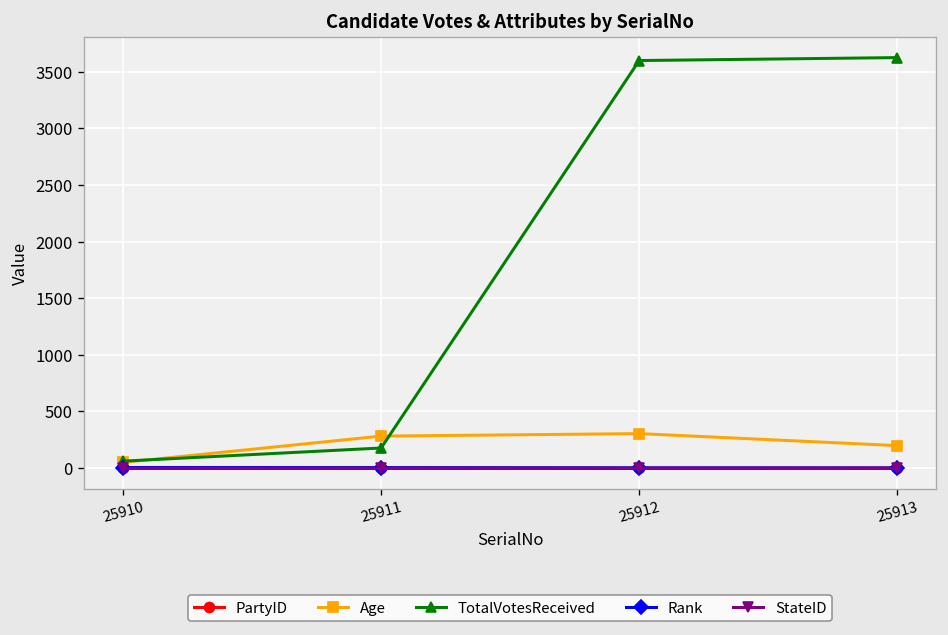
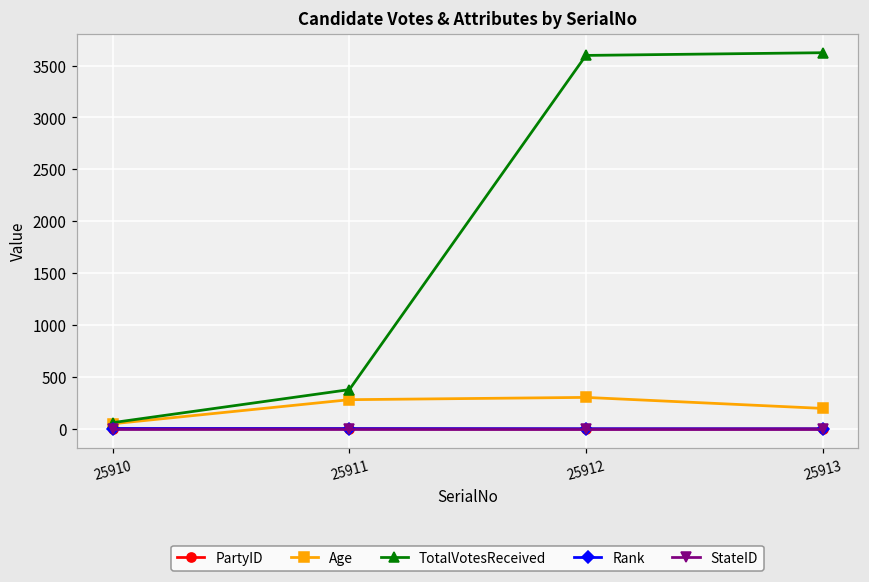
TotalVotesReceived, 25911: 200 -> 400
